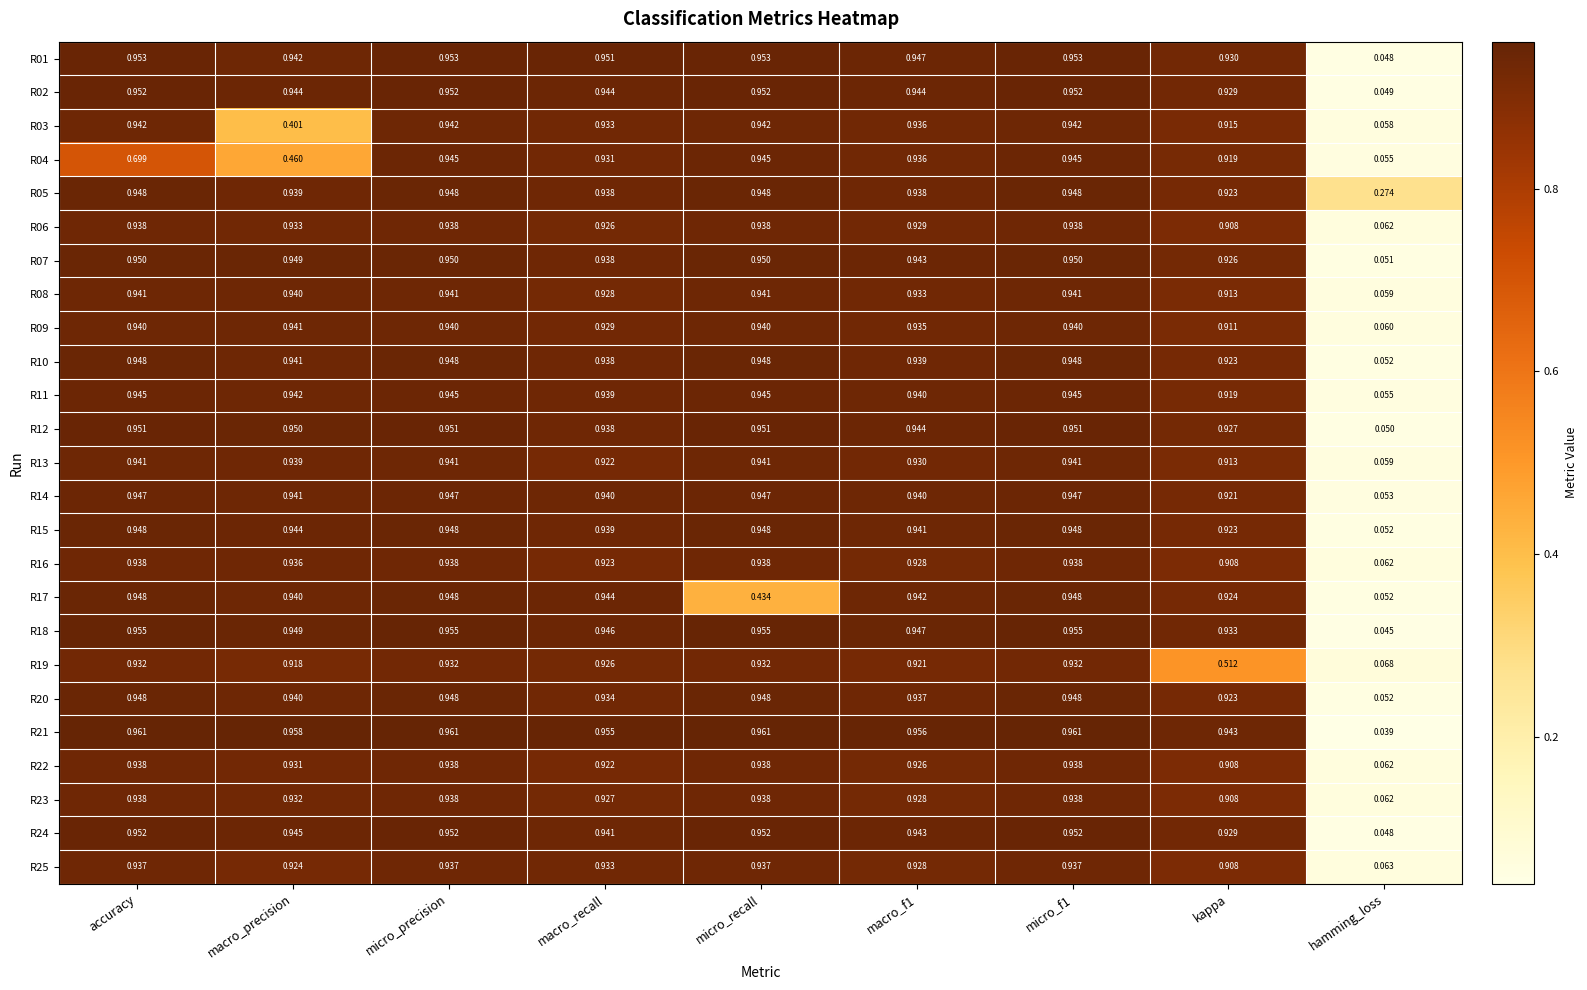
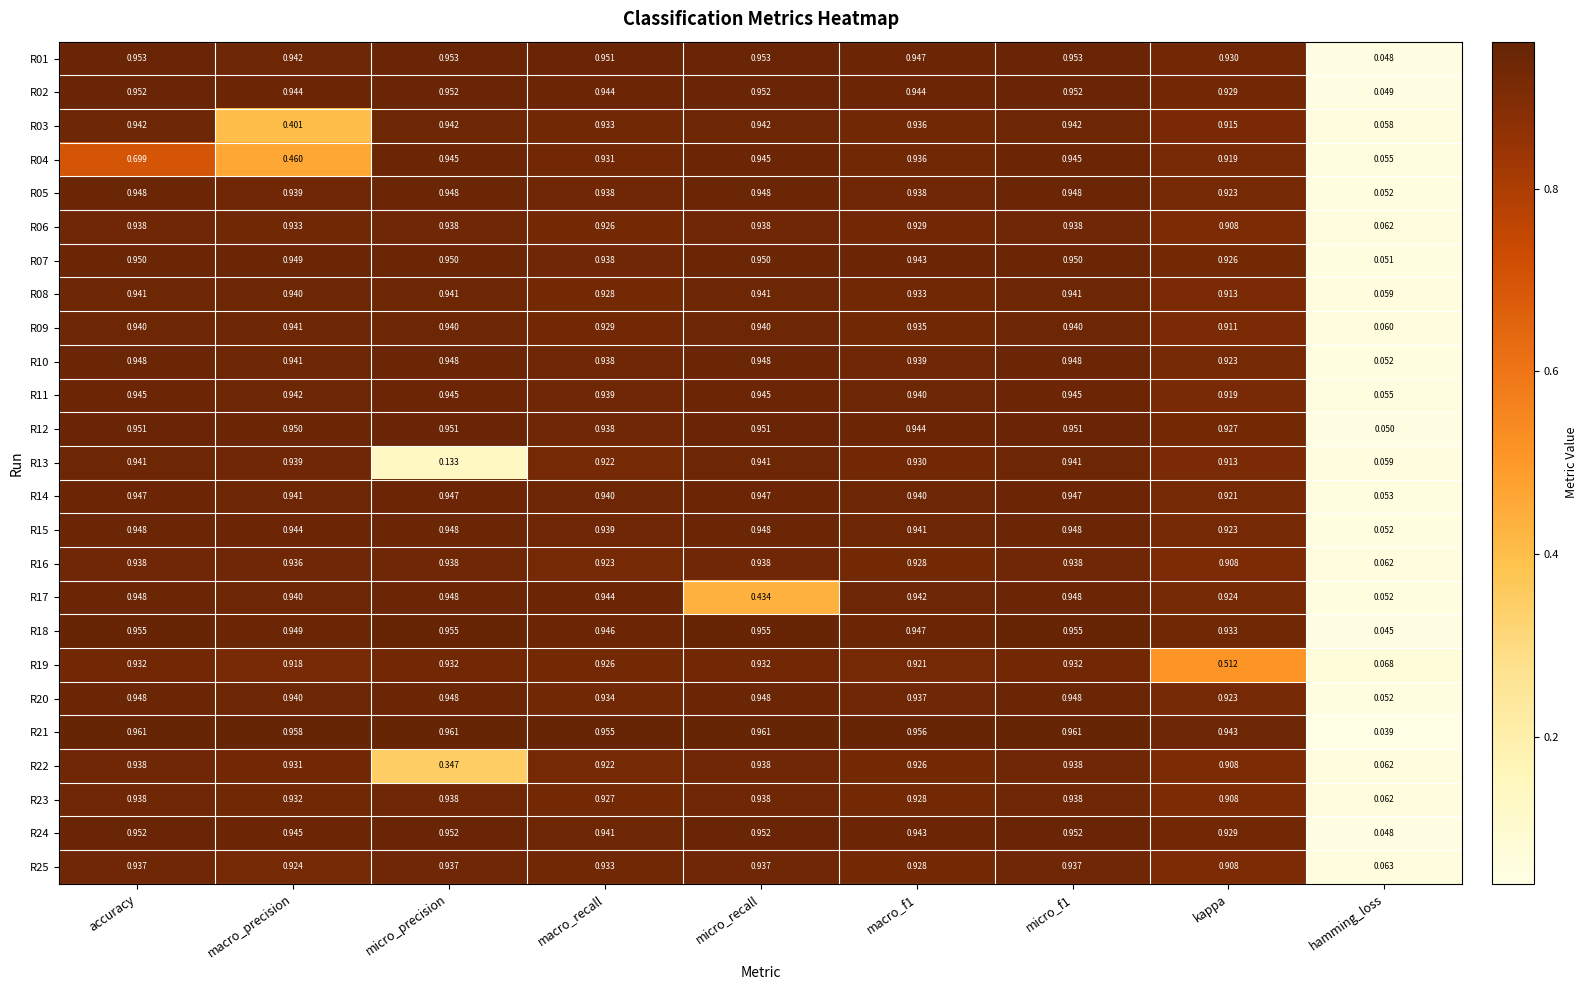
R05, hamming_loss: 0.274 -> 0.052
R13, micro_precision: 0.941 -> 0.133
R22, micro_precision: 0.938 -> 0.347
